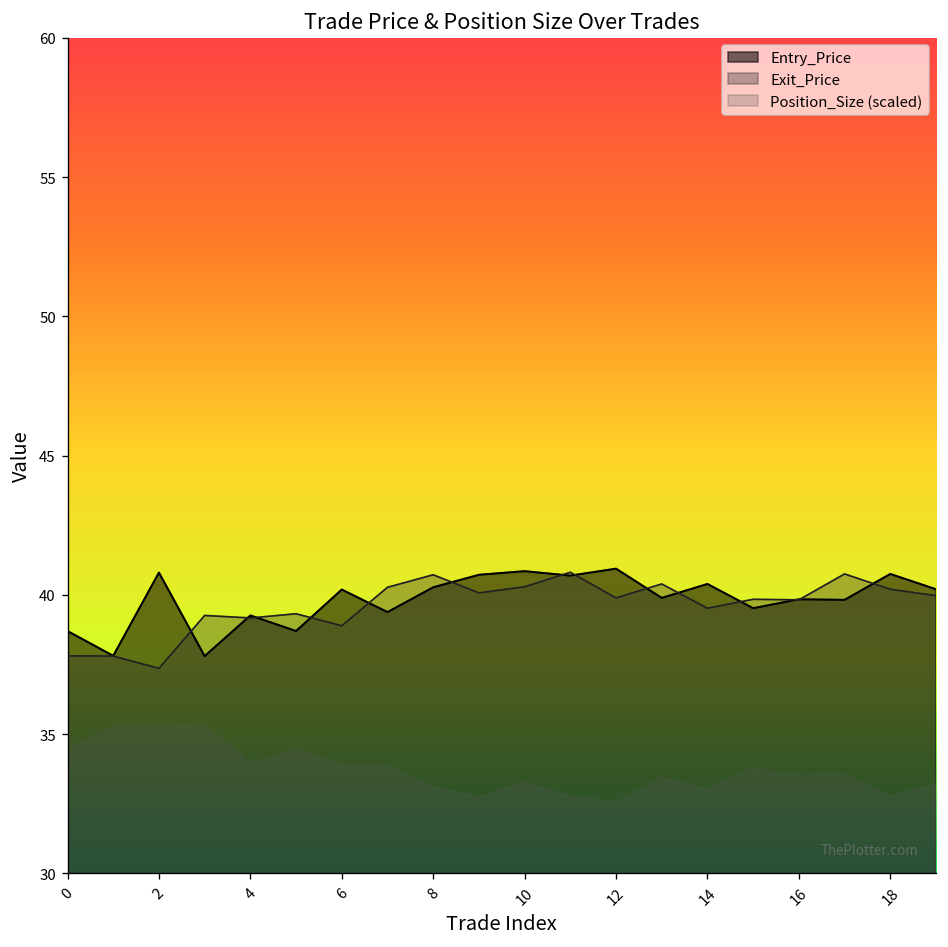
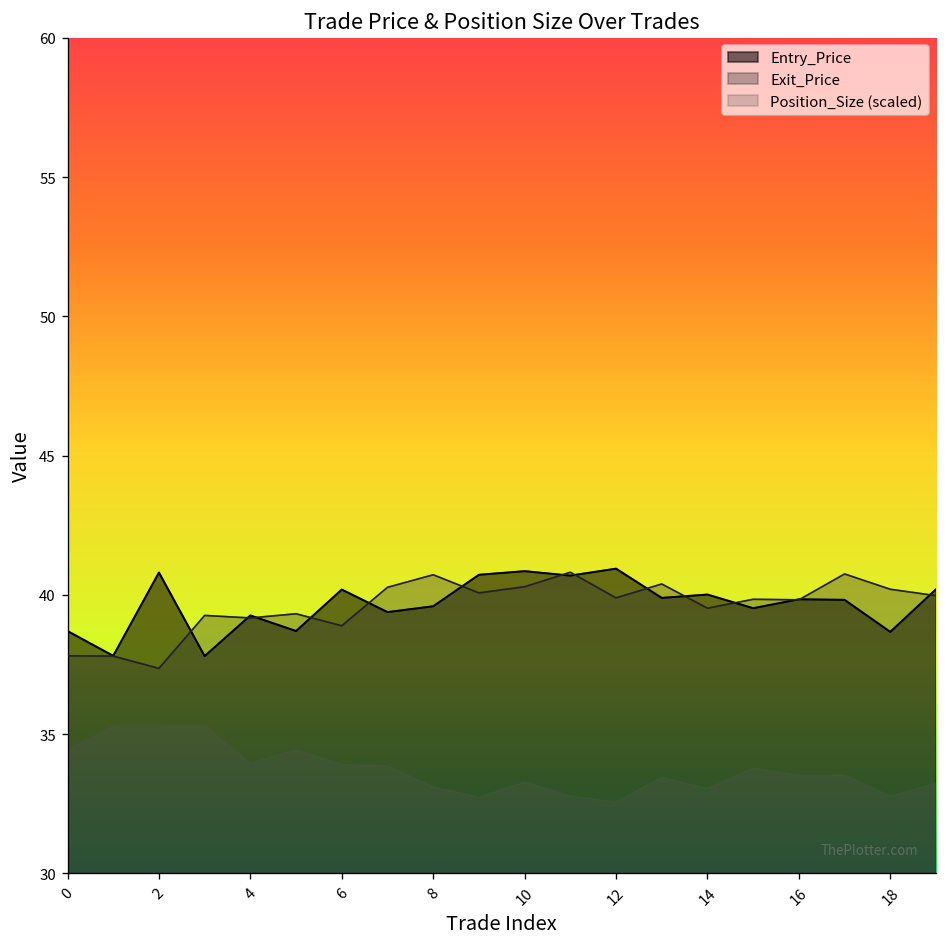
Entry_Price, 8: 40.3 -> 39.6
Entry_Price, 14: 40.4 -> 40.0
Entry_Price, 18: 40.8 -> 38.7
